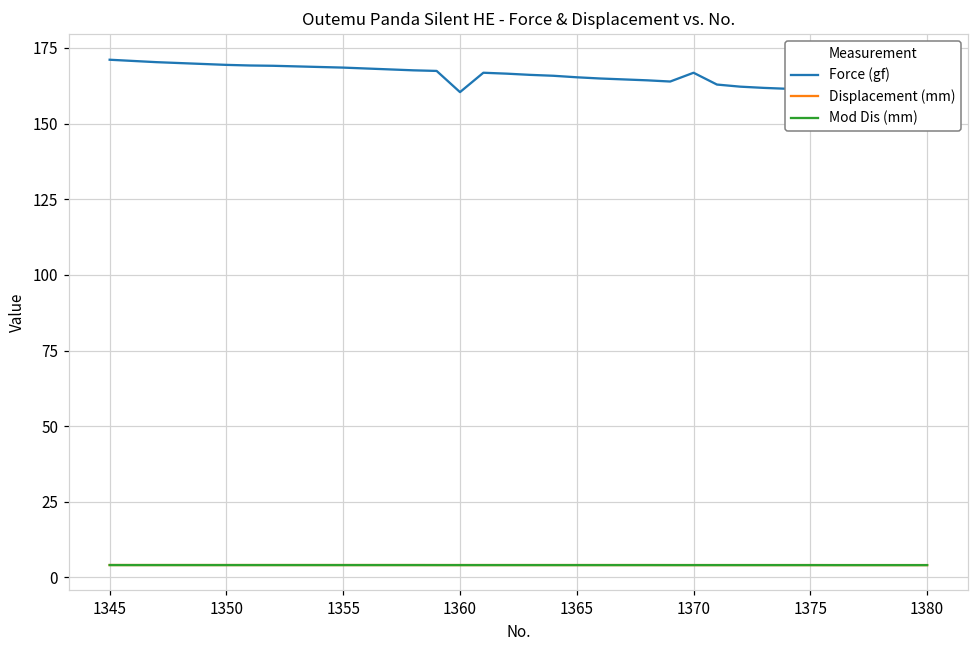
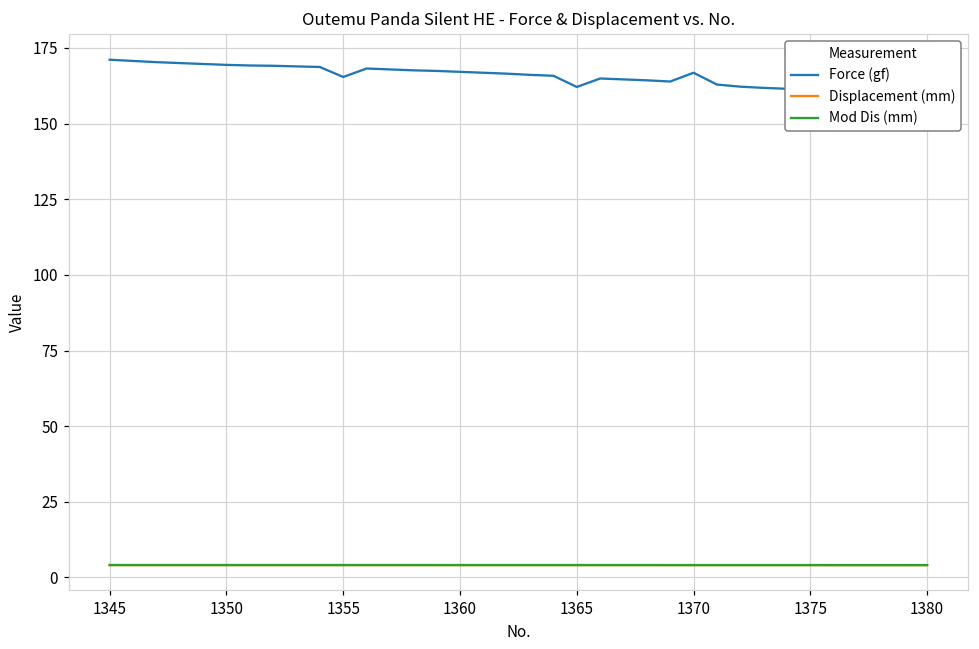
Force (gf), 1355: 169 -> 165
Force (gf), 1360: 160 -> 167
Force (gf), 1365: 165 -> 162
